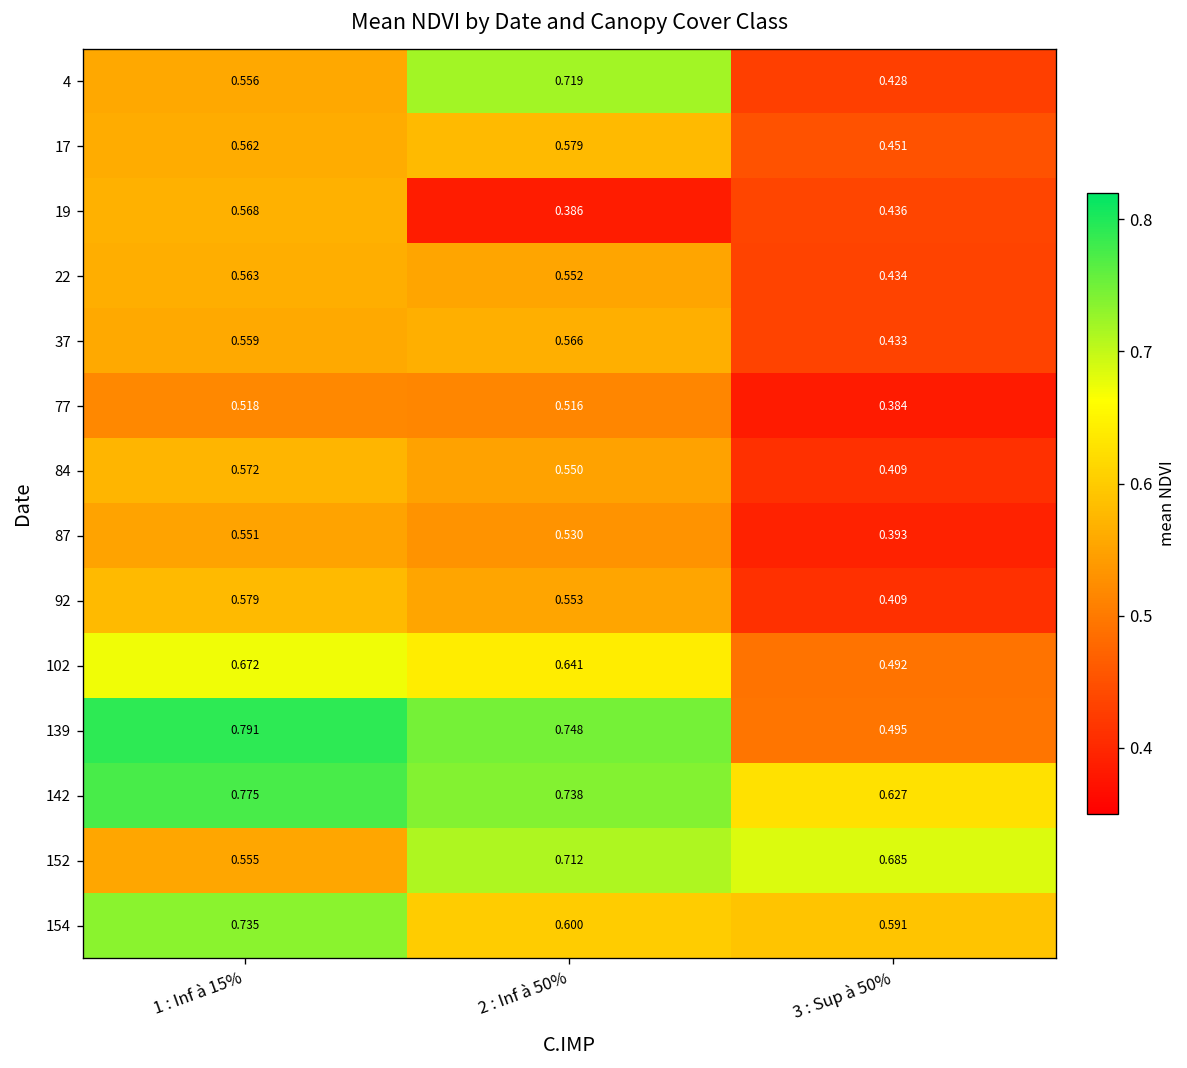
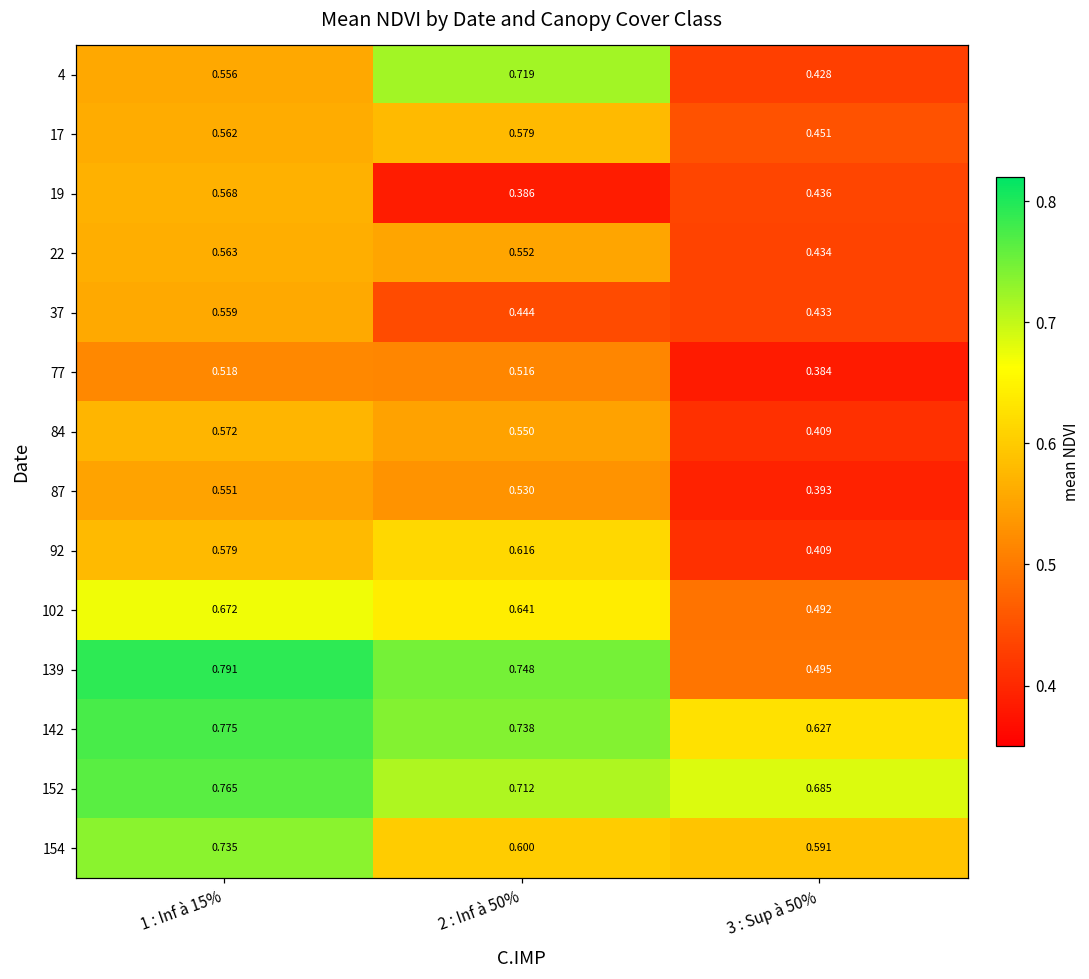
37, 2 : Inf à 50%: 0.566 -> 0.444
92, 2 : Inf à 50%: 0.553 -> 0.616
152, 1 : Inf à 15%: 0.555 -> 0.765
